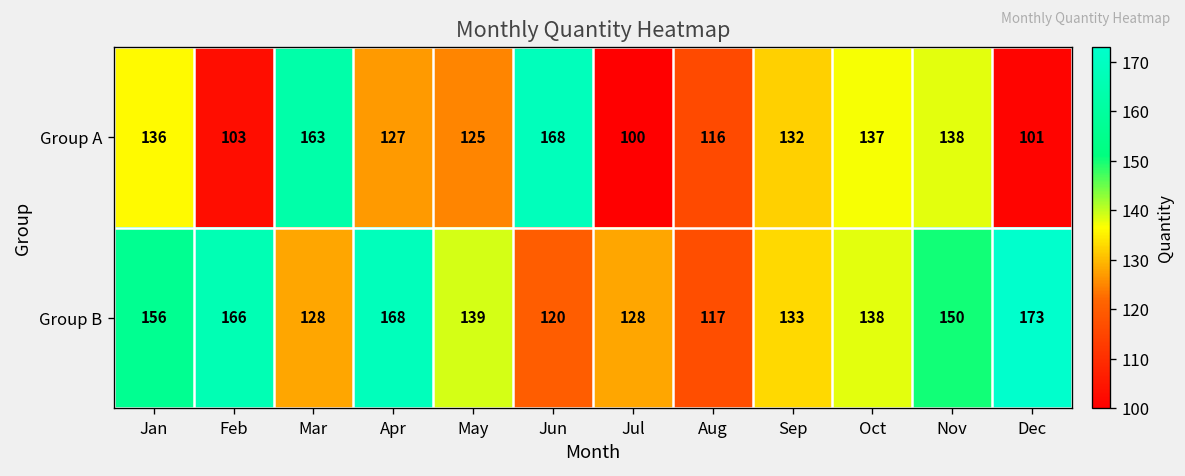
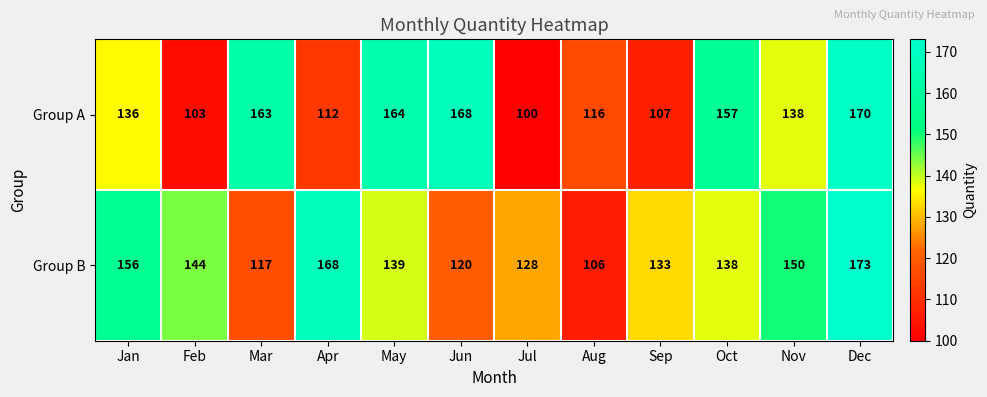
Group A, Apr: 127 -> 112
Group A, May: 125 -> 164
Group A, Sep: 132 -> 107
Group A, Oct: 137 -> 157
Group A, Dec: 101 -> 170
Group B, Feb: 166 -> 144
Group B, Mar: 128 -> 117
Group B, Aug: 117 -> 106
